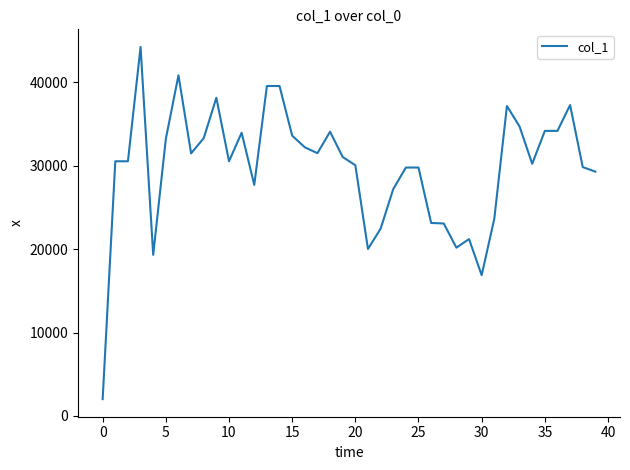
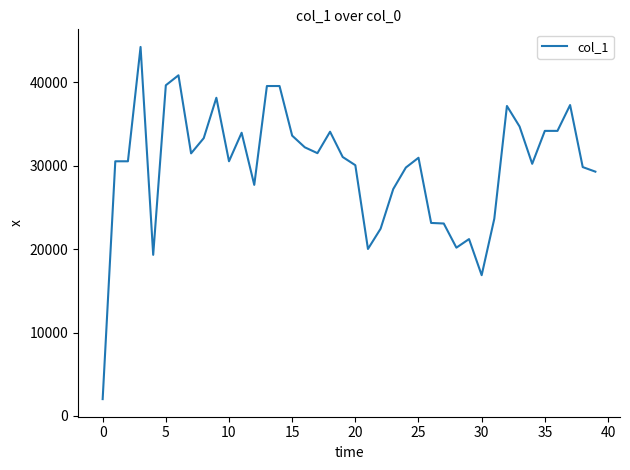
5: 33000 -> 40000
25: 30000 -> 31000
